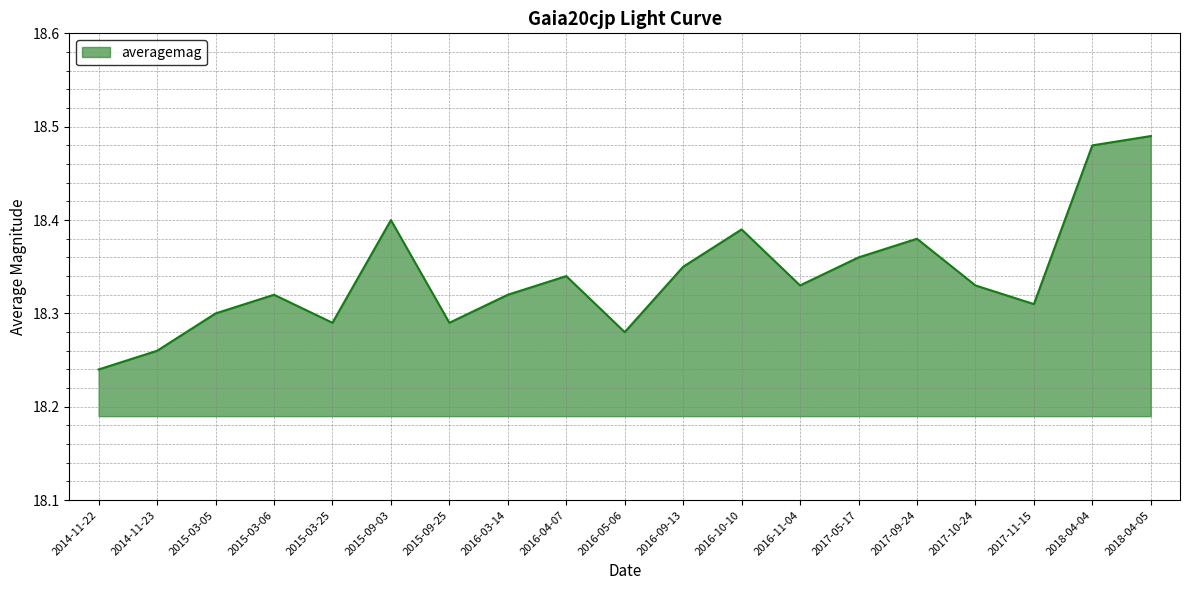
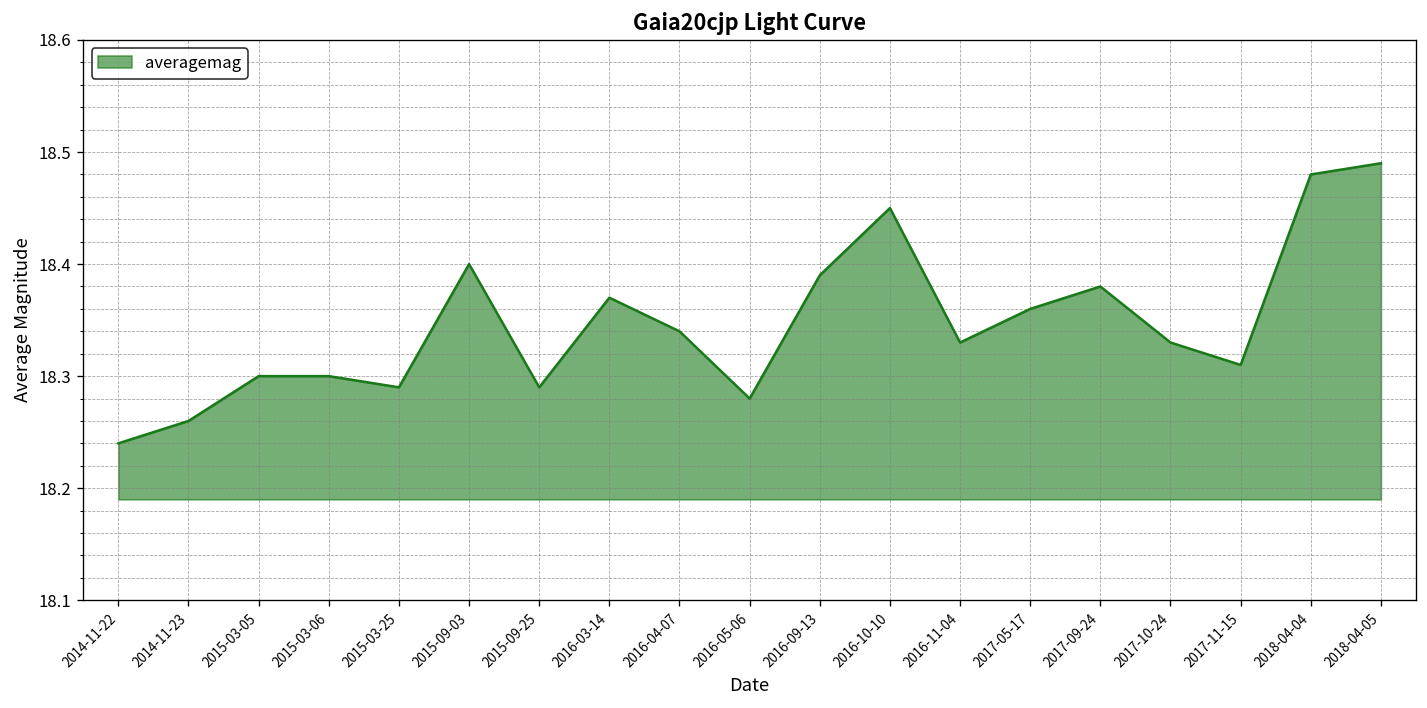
2015-03-06: 18.32 -> 18.30
2016-03-14: 18.32 -> 18.37
2016-09-13: 18.35 -> 18.39
2016-10-10: 18.39 -> 18.45
